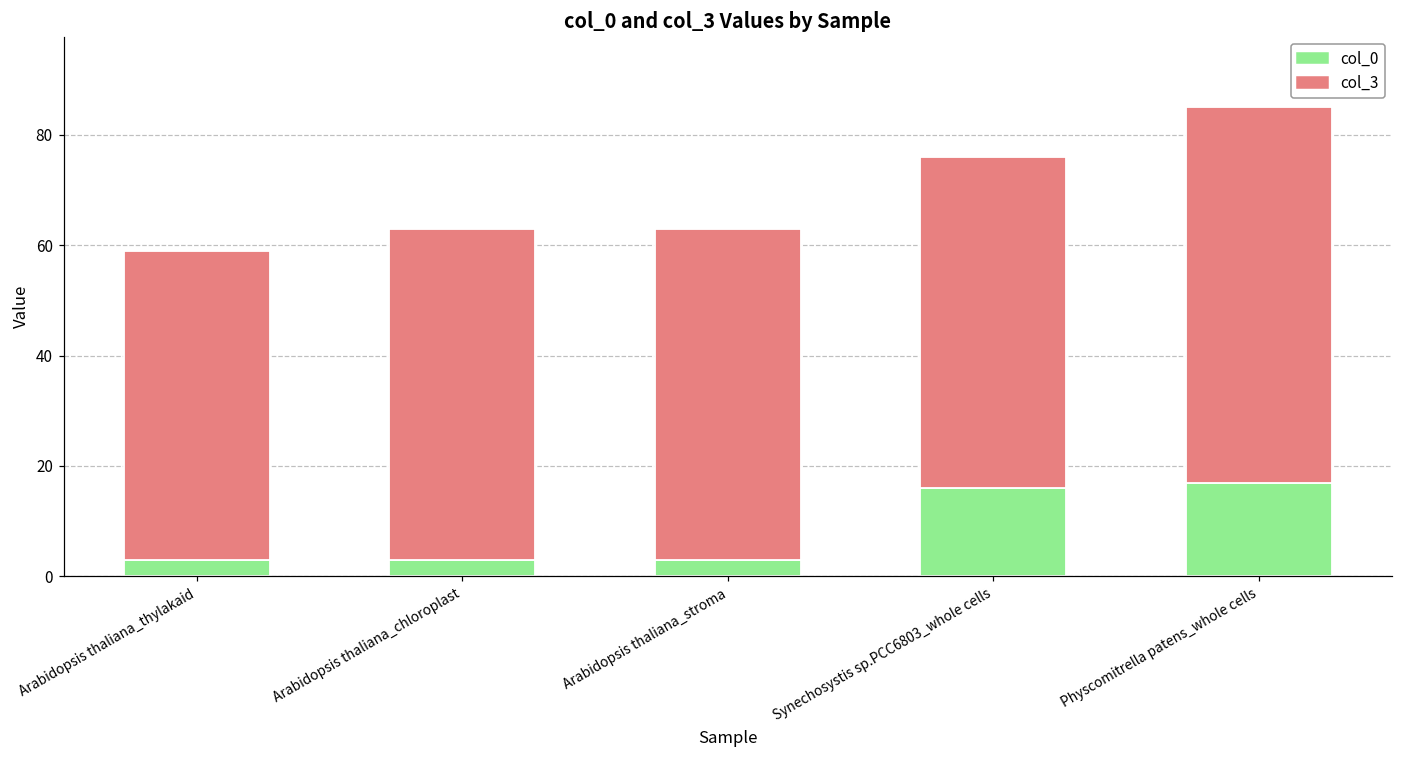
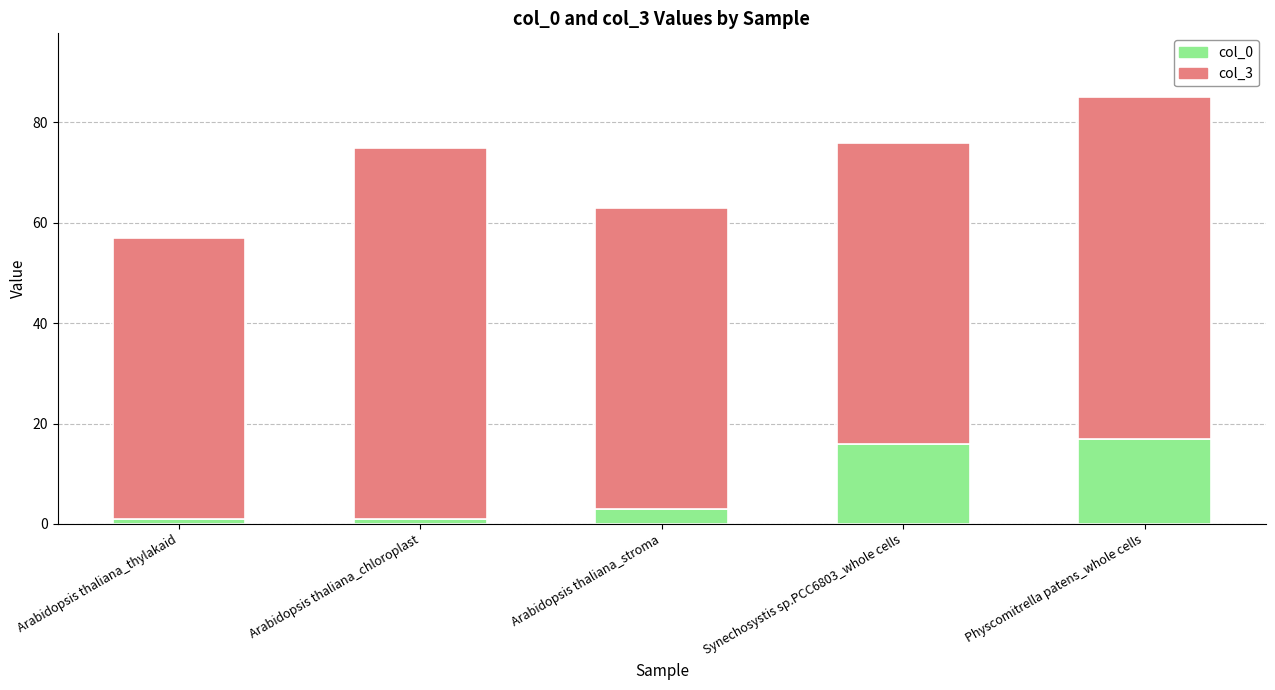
col_0, Arabidopsis thaliana_thylakaid: 3 -> 1
col_0, Arabidopsis thaliana_chloroplast: 3 -> 1
col_3, Arabidopsis thaliana_chloroplast: 60 -> 74
